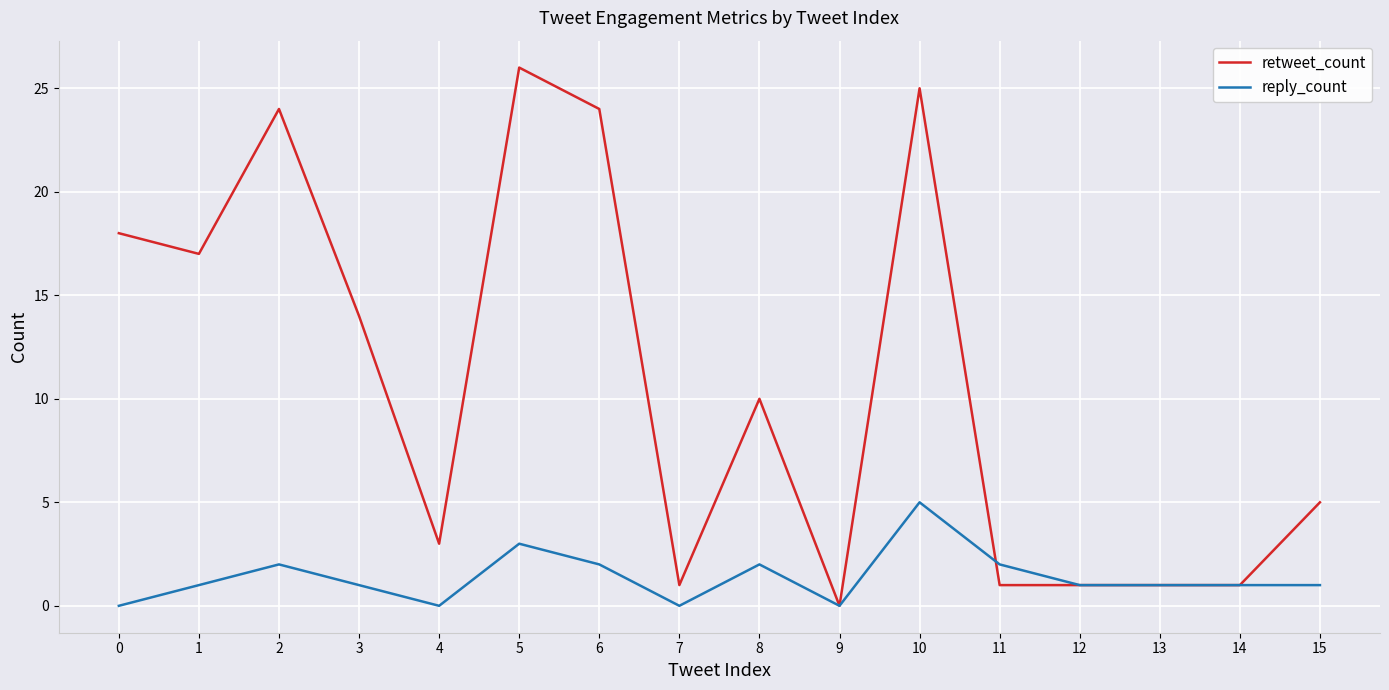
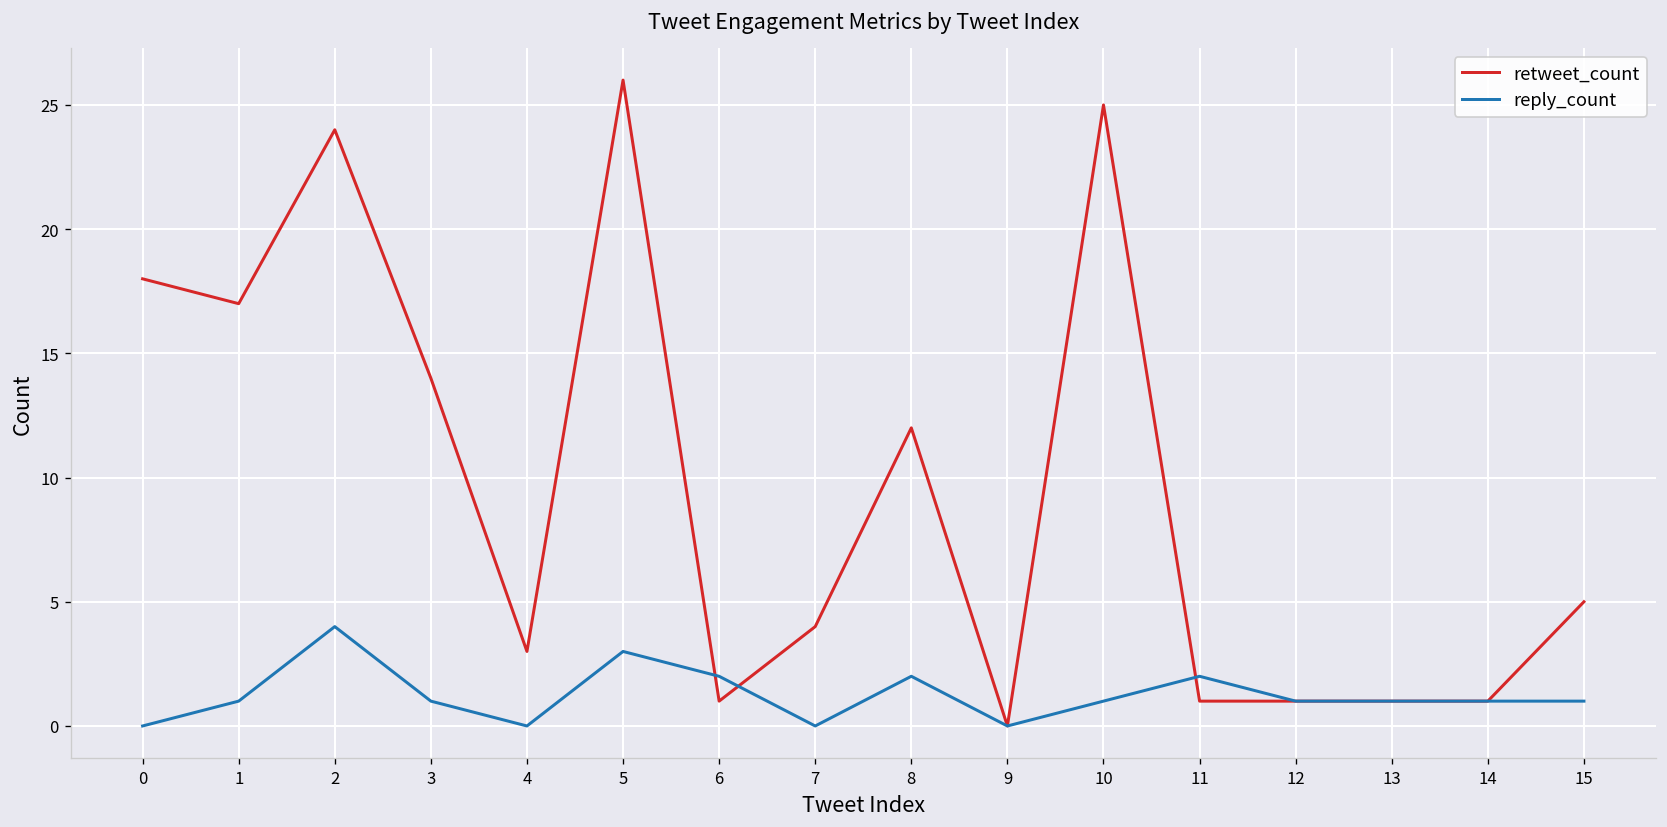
reply_count, 2: 2 -> 4
retweet_count, 6: 24 -> 1
retweet_count, 7: 1 -> 4
retweet_count, 8: 10 -> 12
reply_count, 10: 5 -> 1
